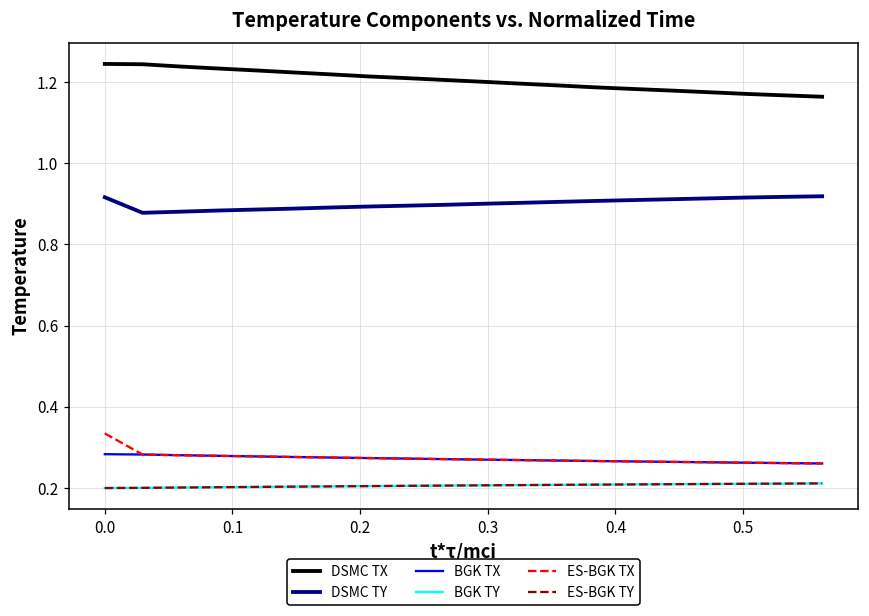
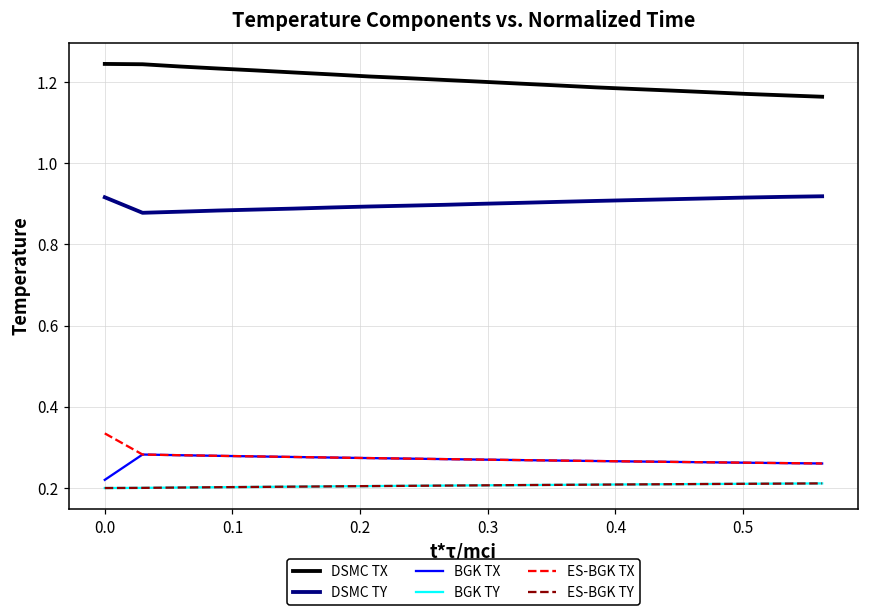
BGK TX, 0.0: 0.28 -> 0.22
